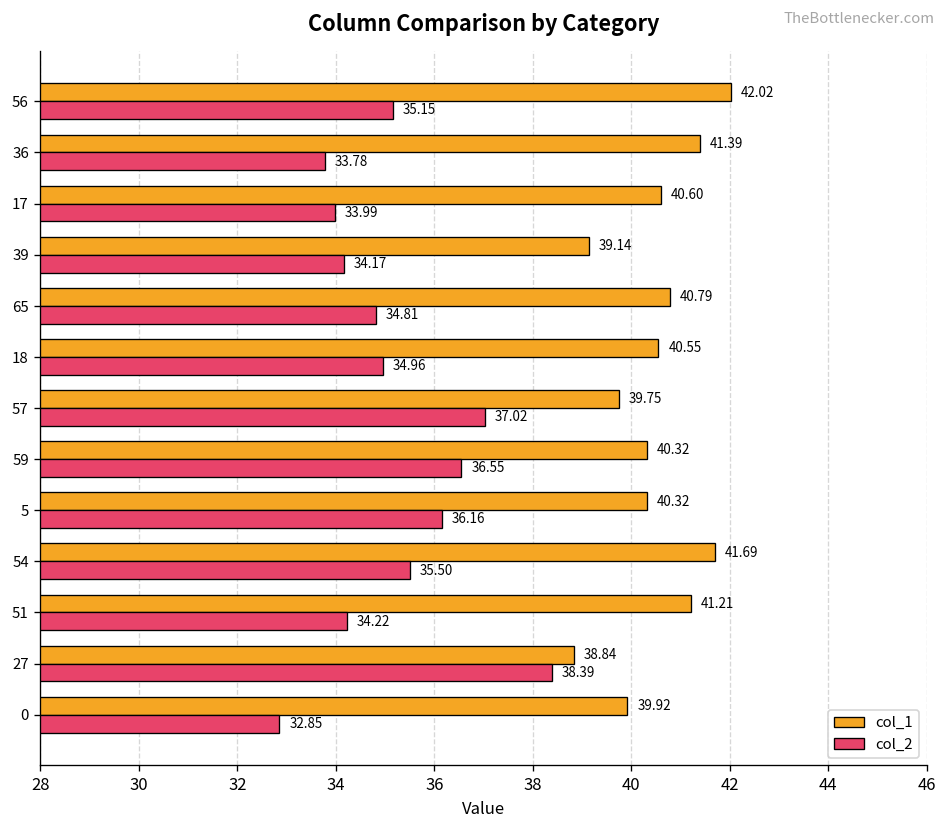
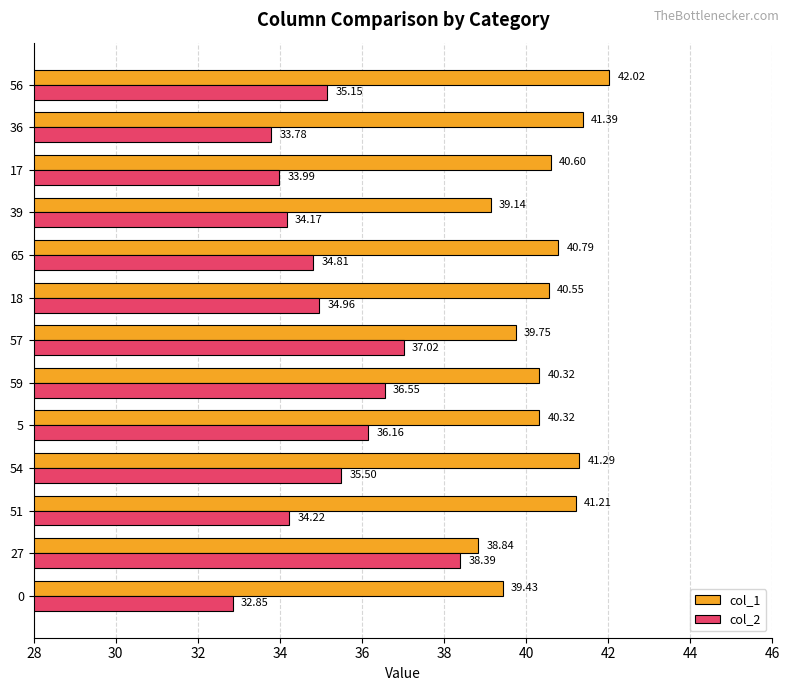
col_1, 54: 41.69 -> 41.29
col_1, 0: 39.92 -> 39.43
